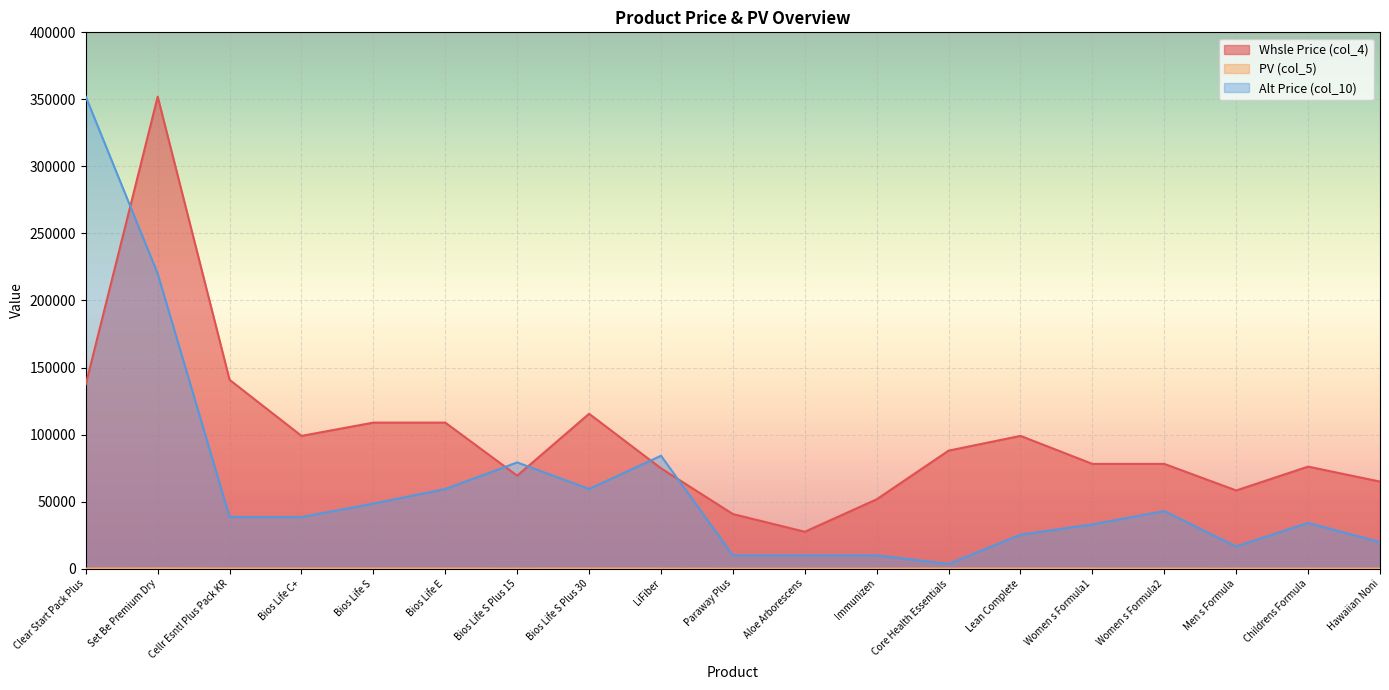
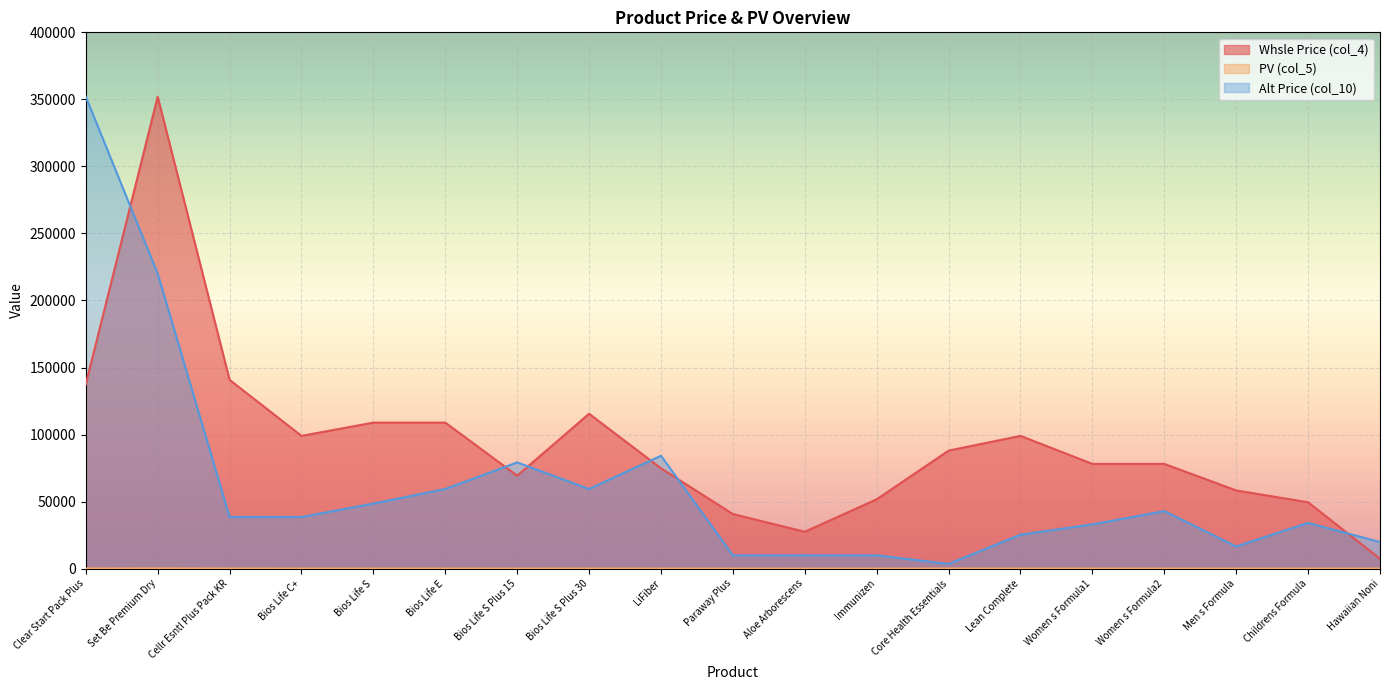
Whsle Price (col_4), Childrens Formula: 76000 -> 50000
Whsle Price (col_4), Hawaiian Noni: 65000 -> 7000
